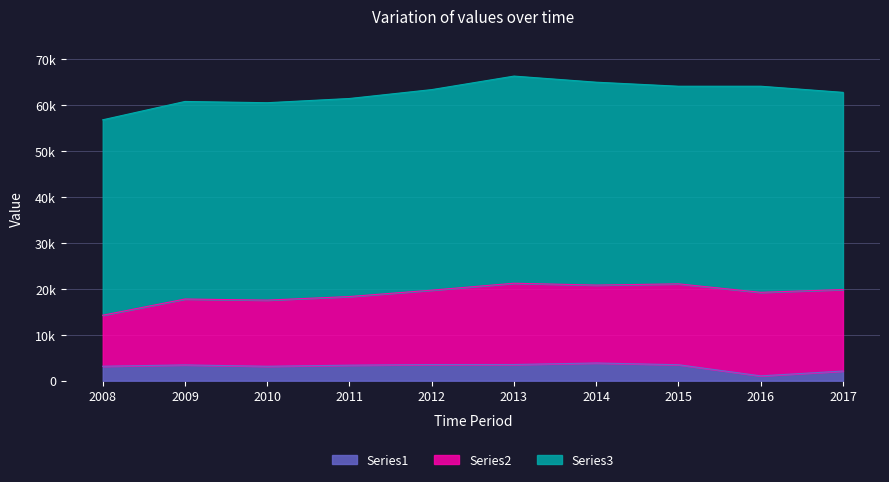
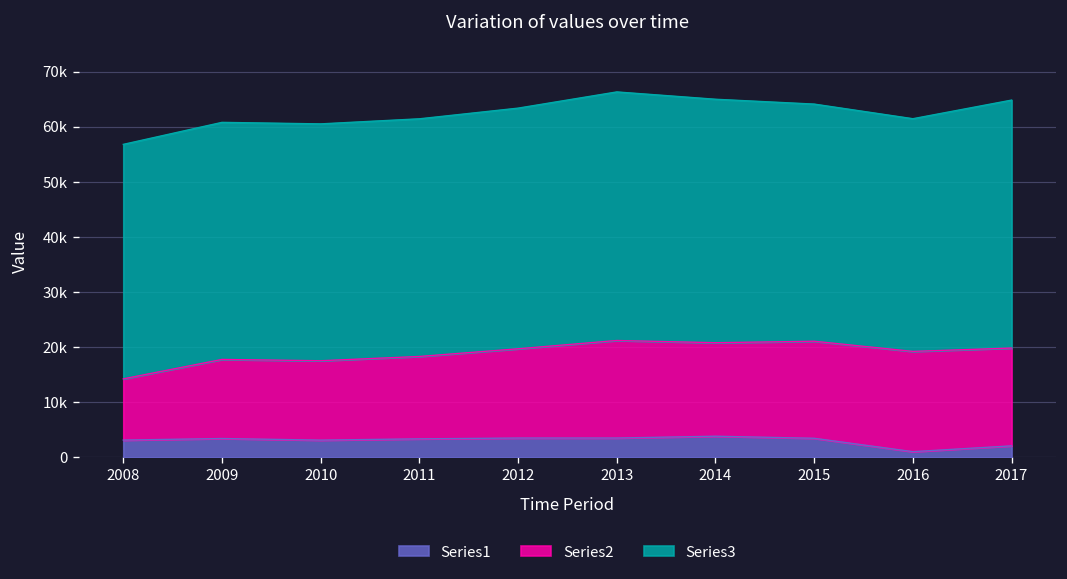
Series3, 2016: 45000 -> 42000
Series3, 2017: 43000 -> 45000
